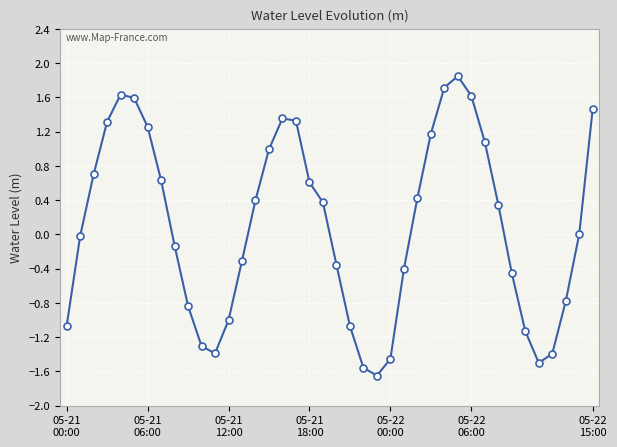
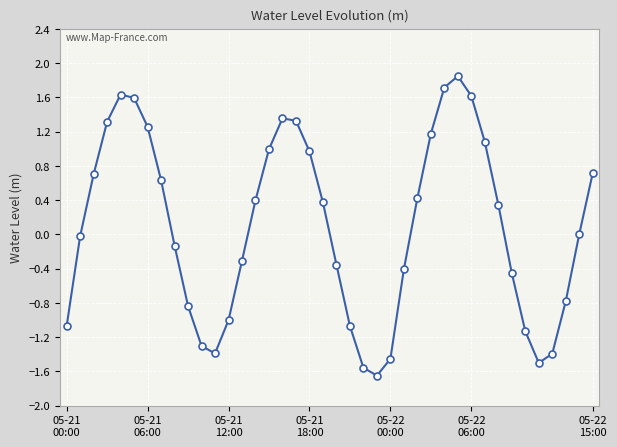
05-21 18:00: 0.6 -> 1.0
05-22 15:00: 1.5 -> 0.7
